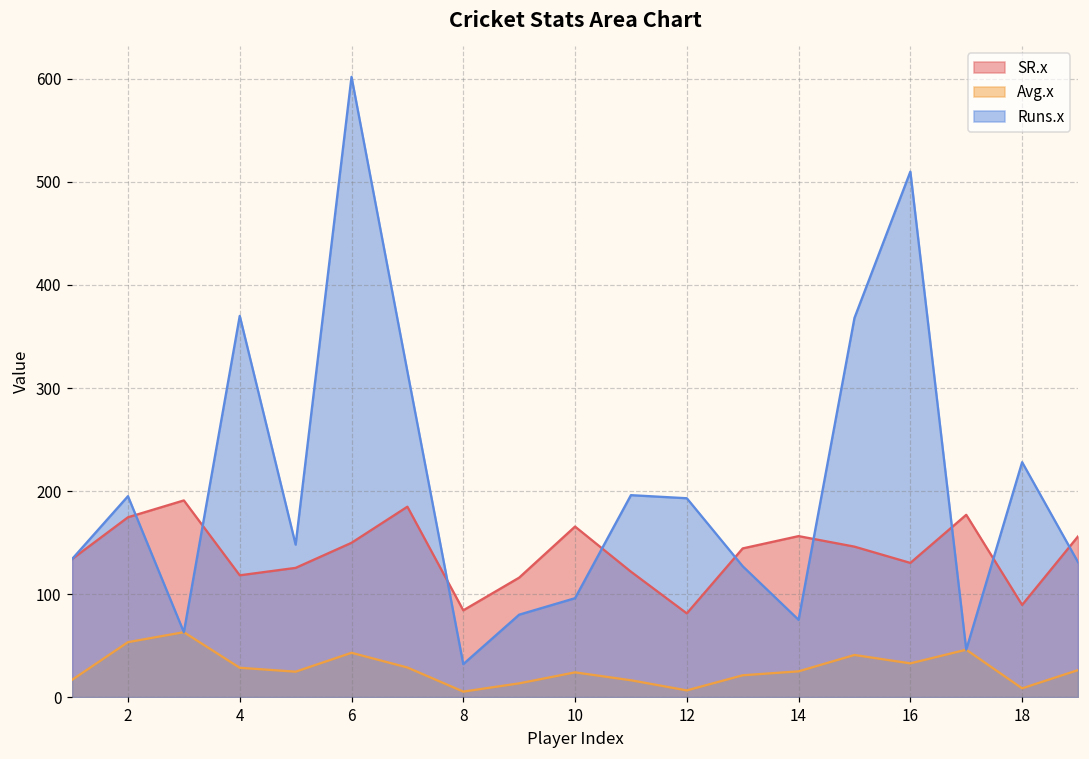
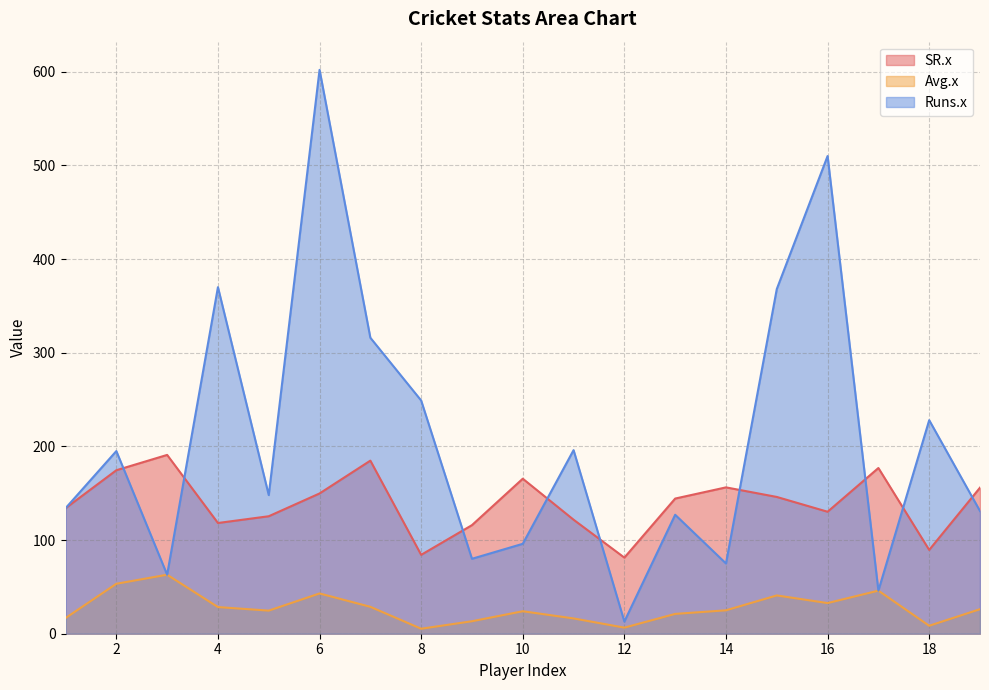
Runs.x, 8: 30 -> 250
Runs.x, 12: 190 -> 10
